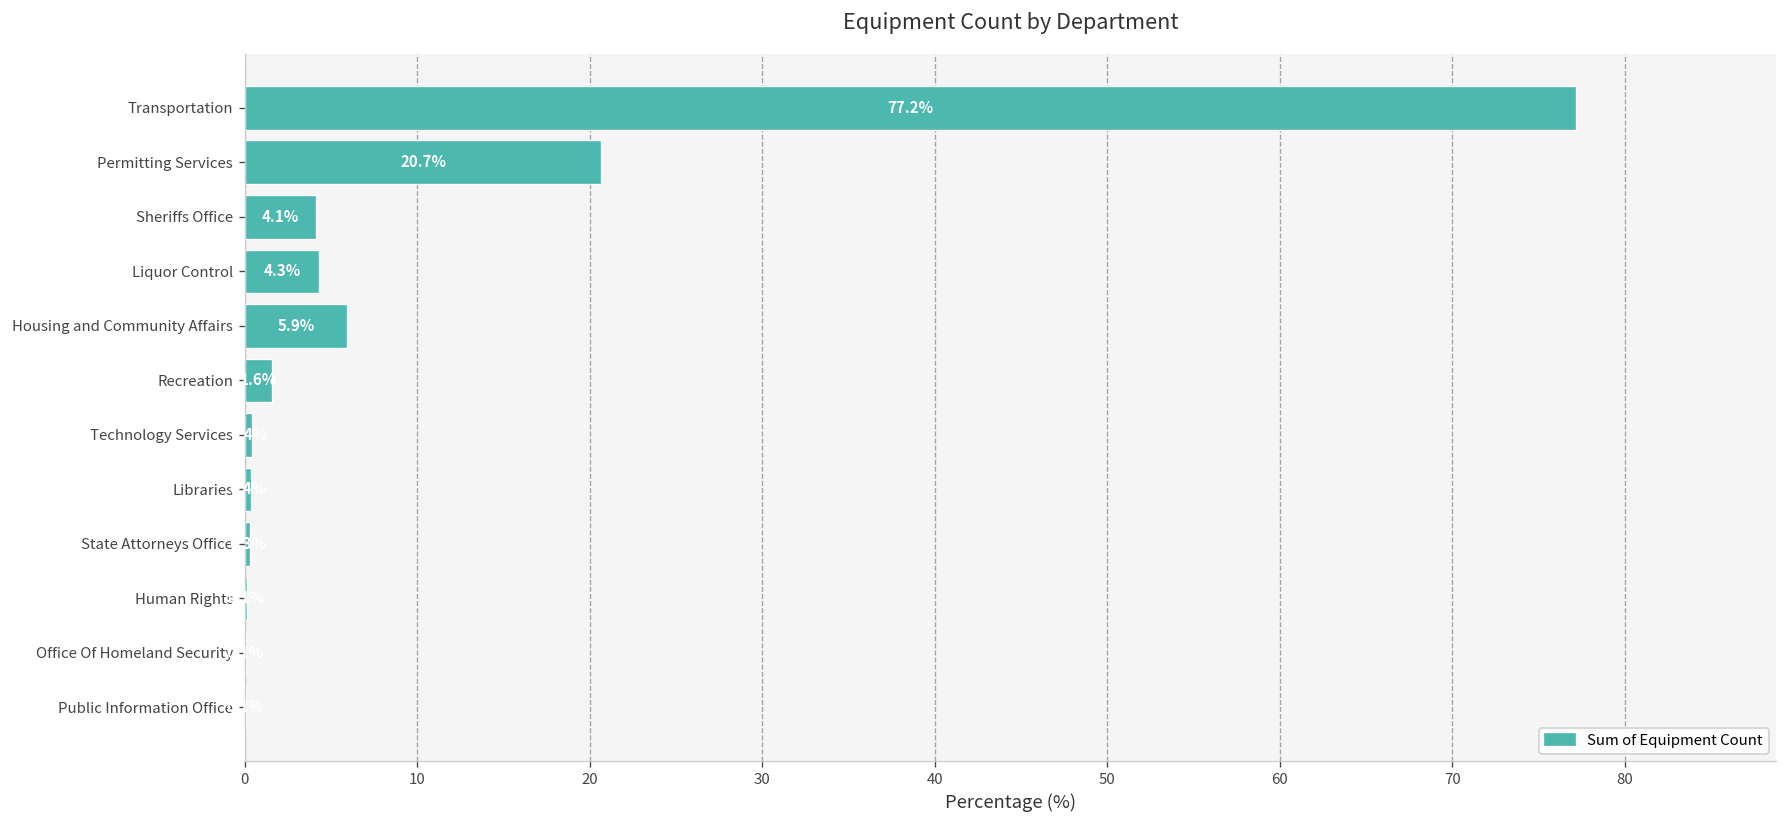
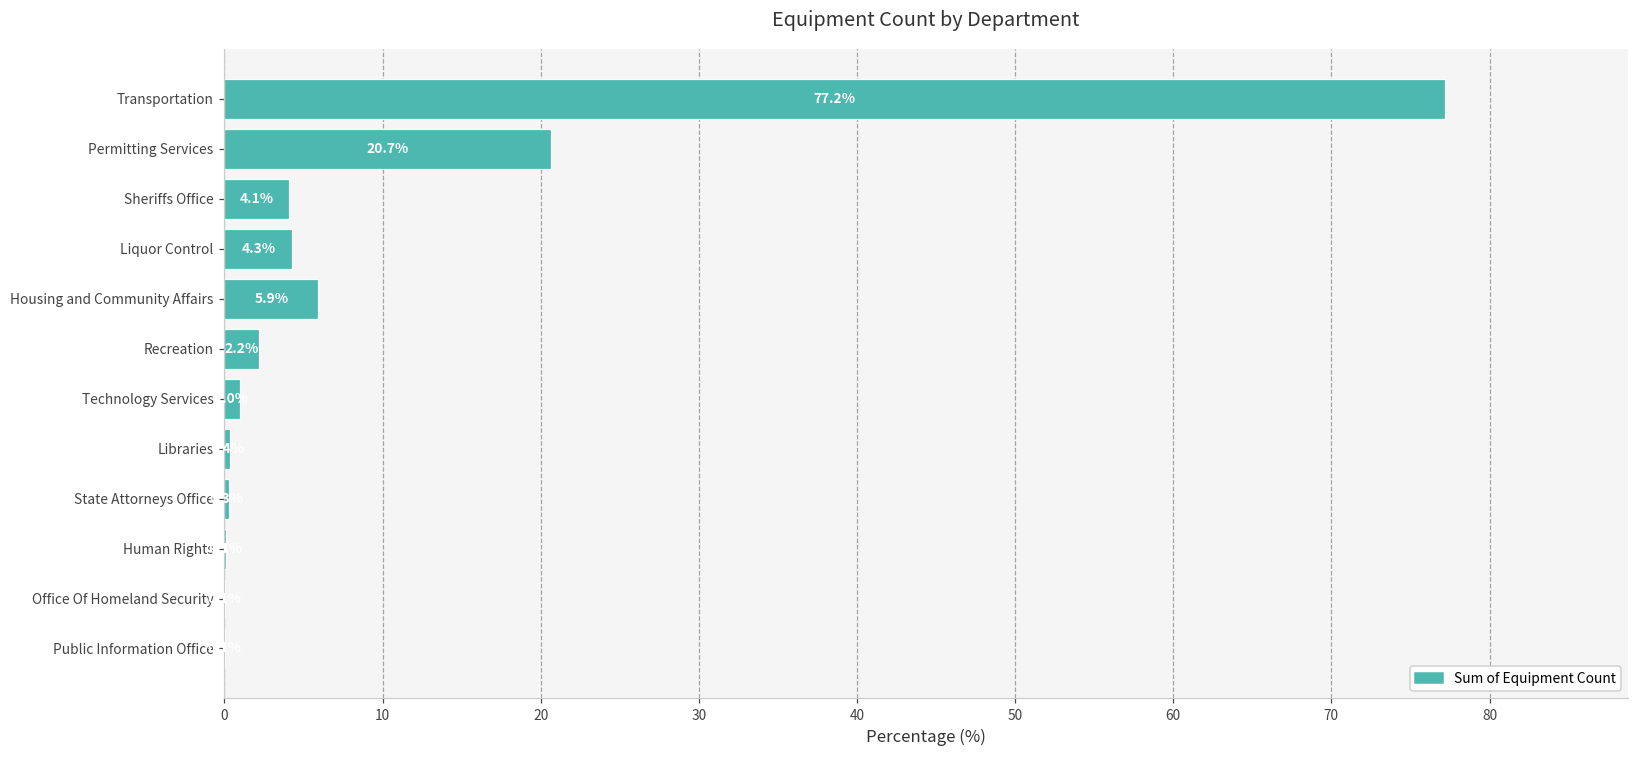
Recreation: 1.6% -> 2.2%
Technology Services: 0.4 -> 1.0
